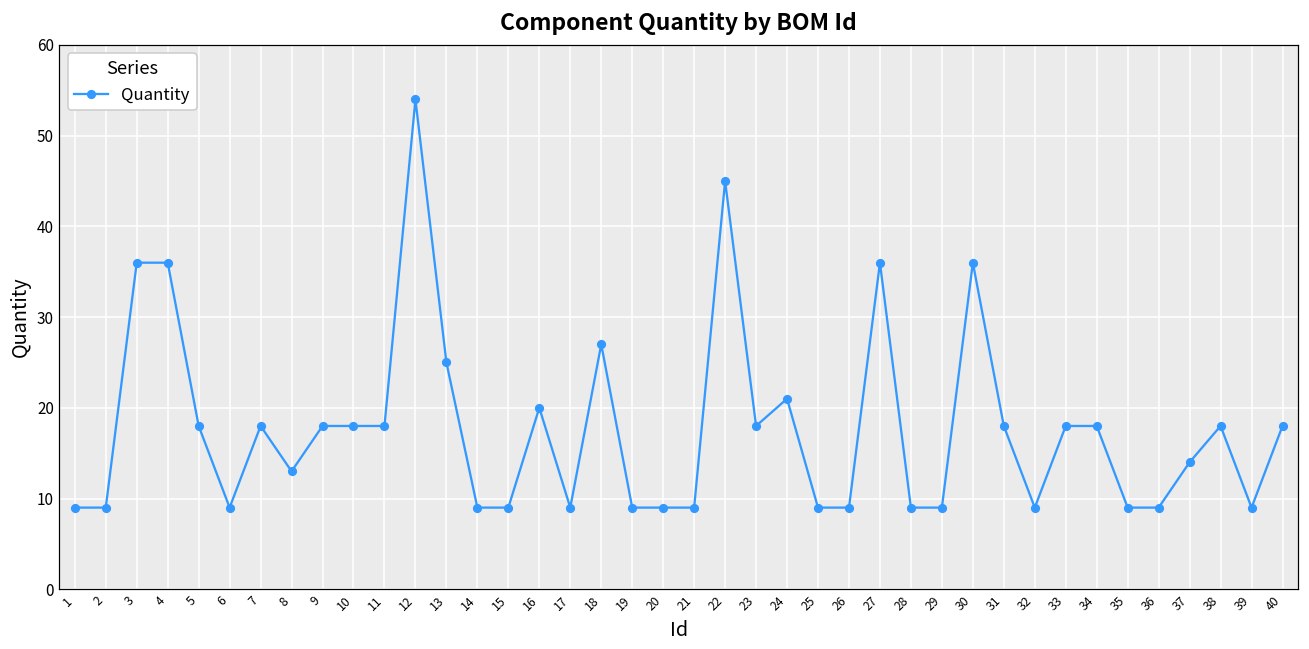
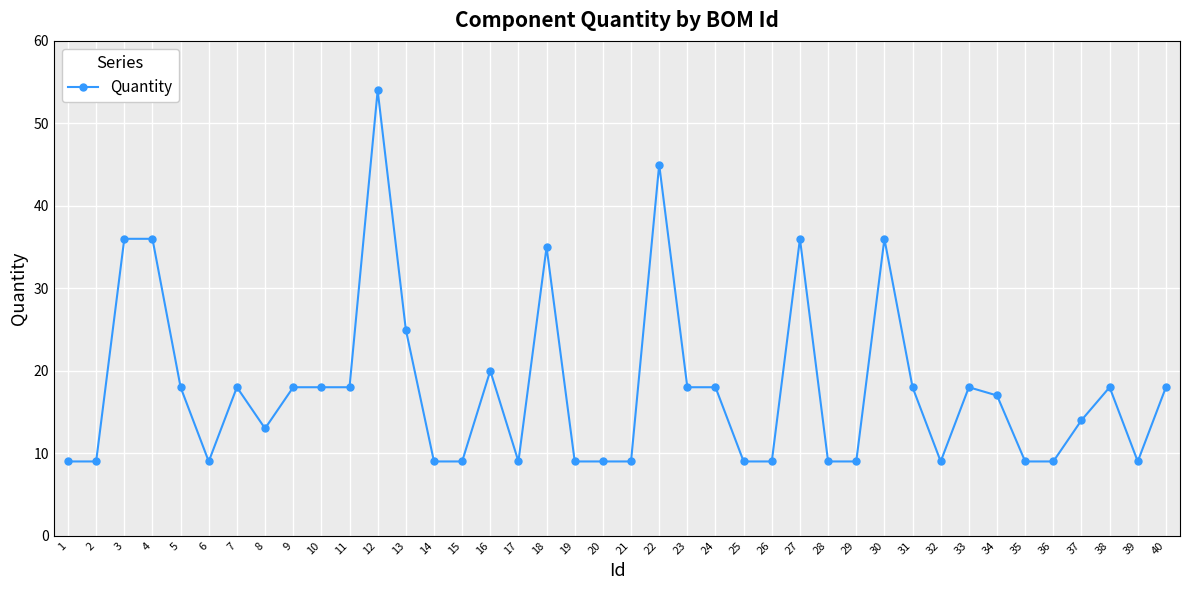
18: 27 -> 35
24: 21 -> 18
34: 18 -> 17
